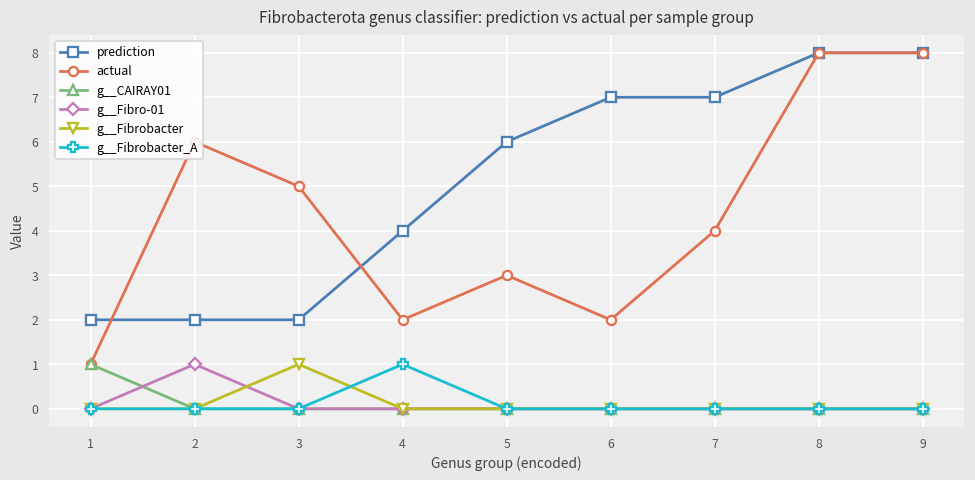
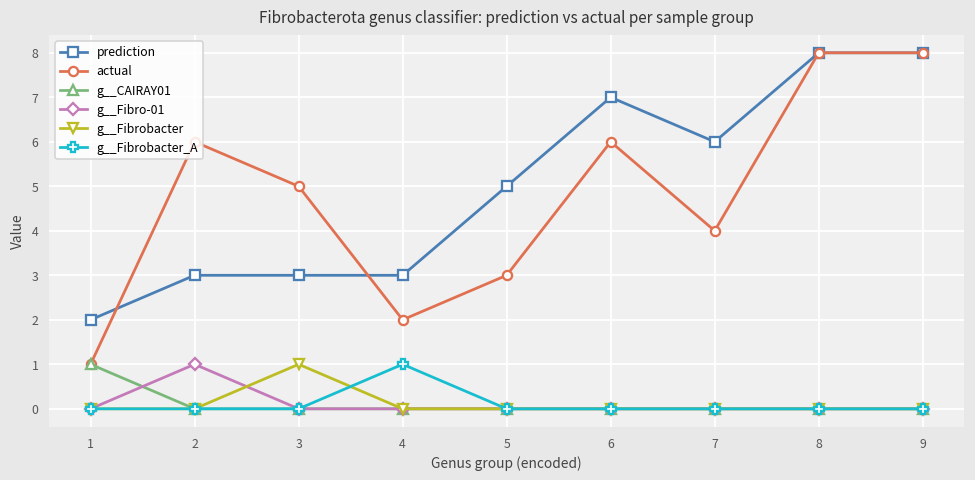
prediction, 2: 2 -> 3
prediction, 3: 2 -> 3
prediction, 4: 4 -> 3
prediction, 5: 6 -> 5
actual, 6: 2 -> 6
prediction, 7: 7 -> 6
